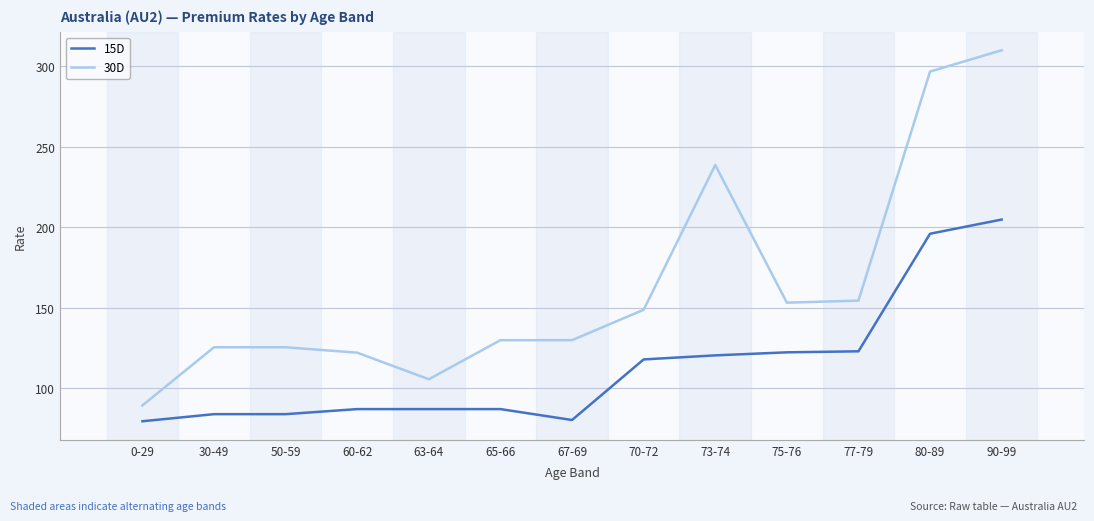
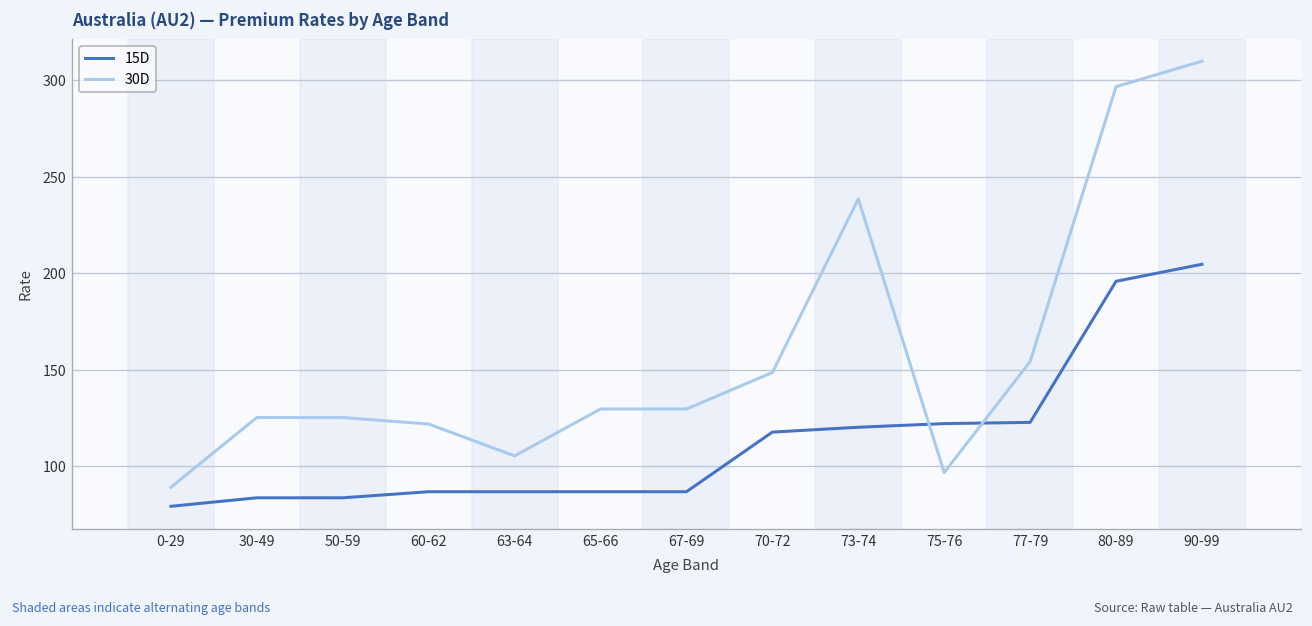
15D, 67-69: 80 -> 87
30D, 75-76: 153 -> 97
